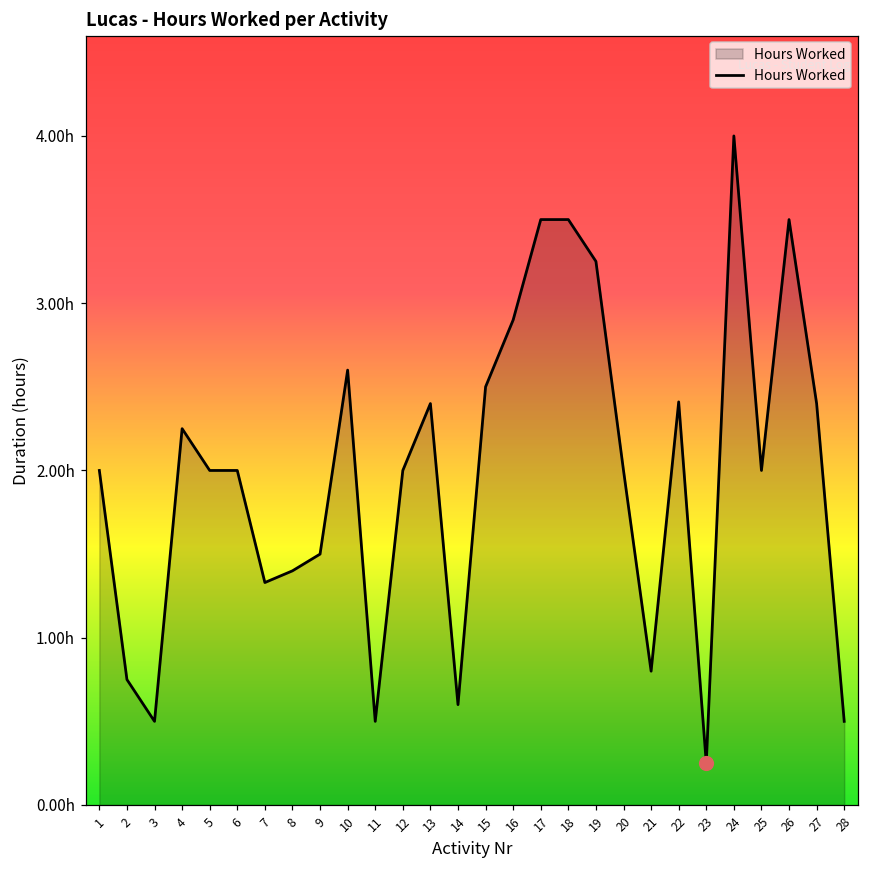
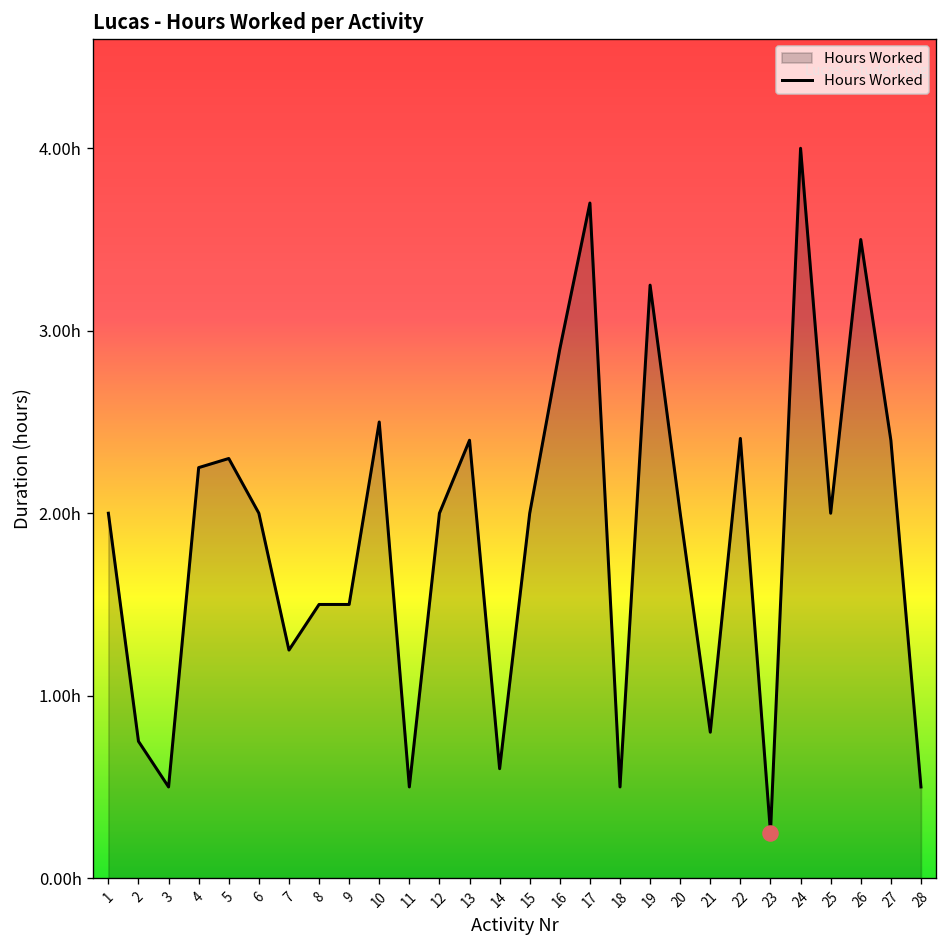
Hours Worked, 5: 2.0h -> 2.3h
Hours Worked, 7: 1.33h -> 1.25h
Hours Worked, 8: 1.4h -> 1.5h
Hours Worked, 10: 2.6h -> 2.5h
Hours Worked, 15: 2.5h -> 2.0h
Hours Worked, 17: 3.5h -> 3.7h
Hours Worked, 18: 3.5h -> 0.5h
